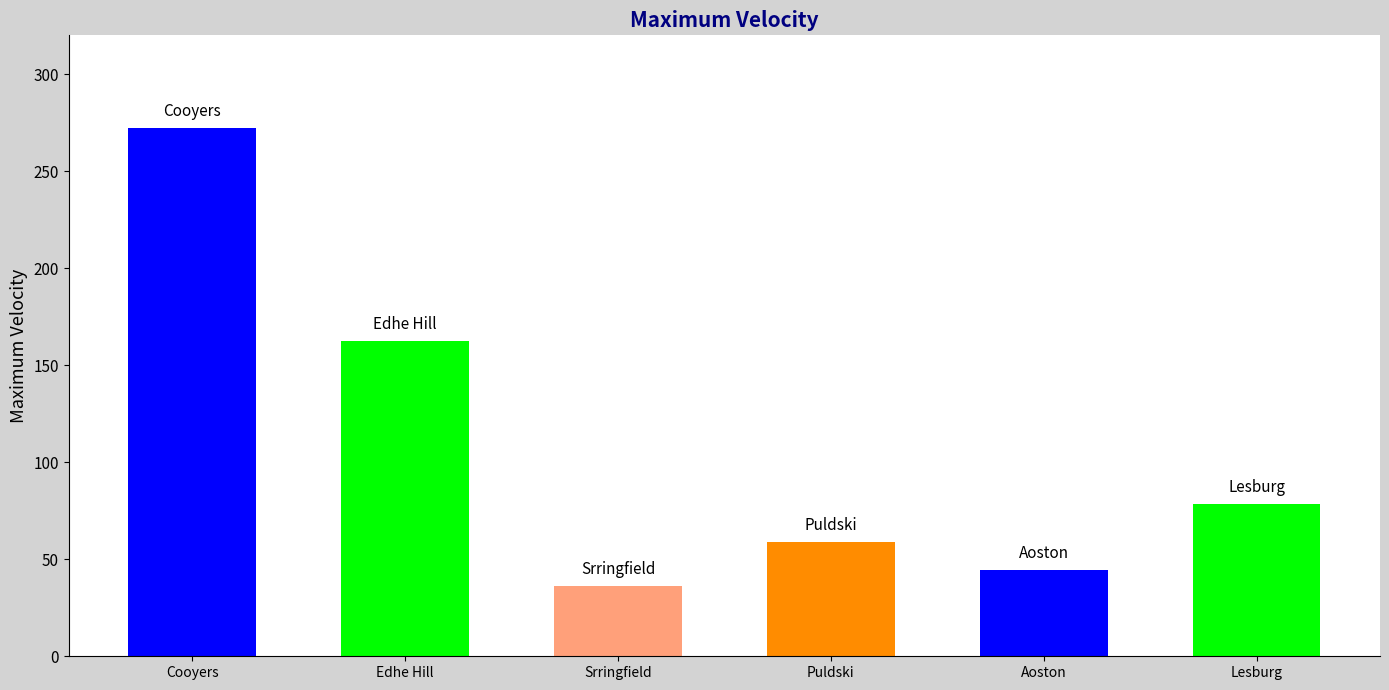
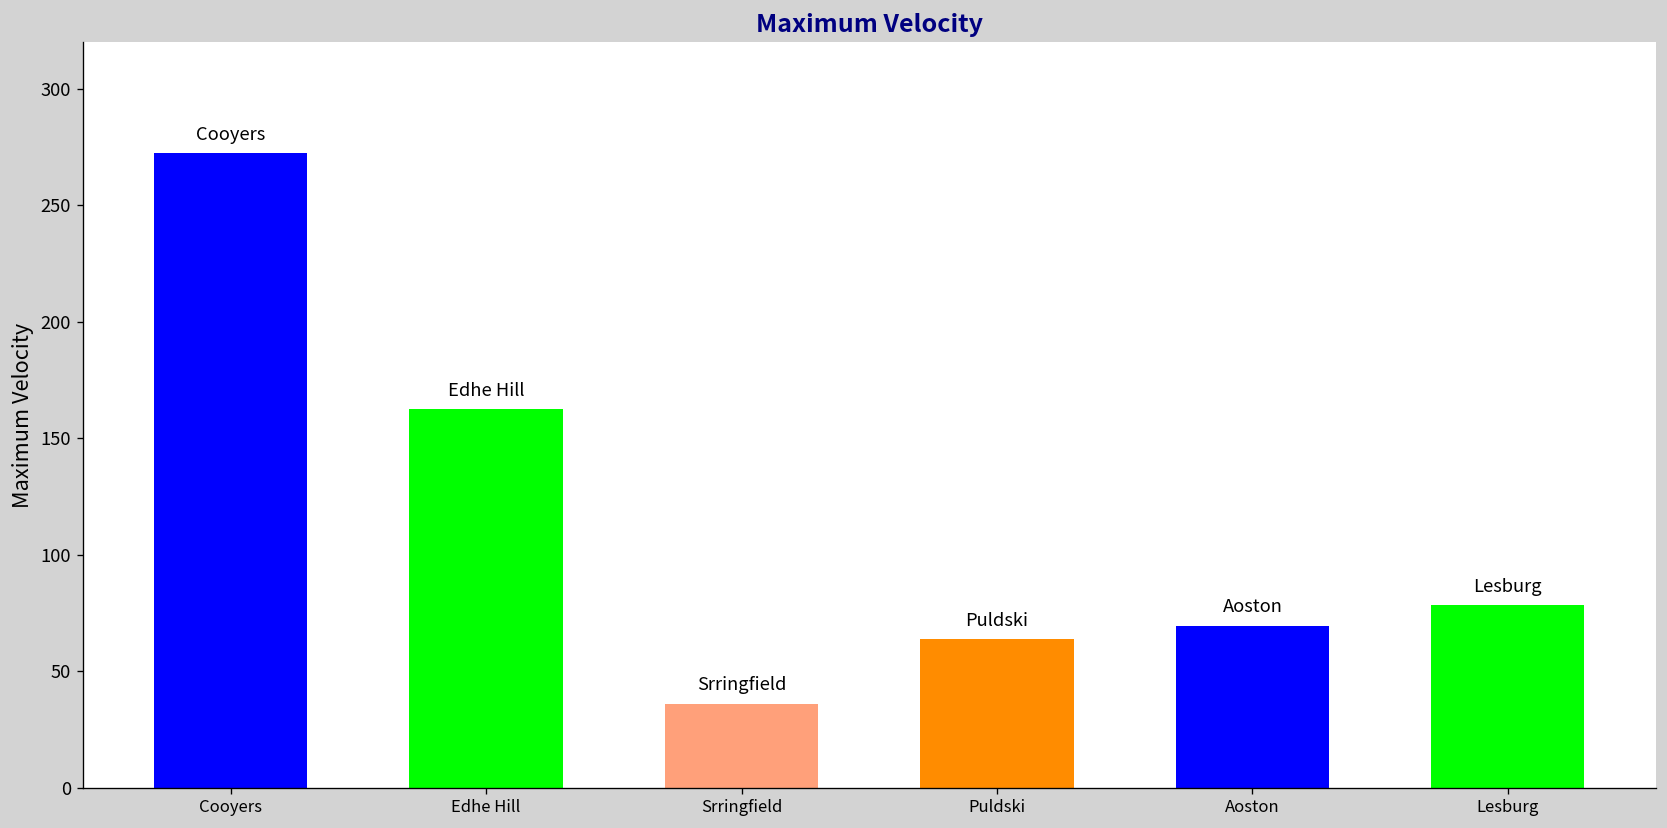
Puldski: 59 -> 64
Aoston: 45 -> 70
